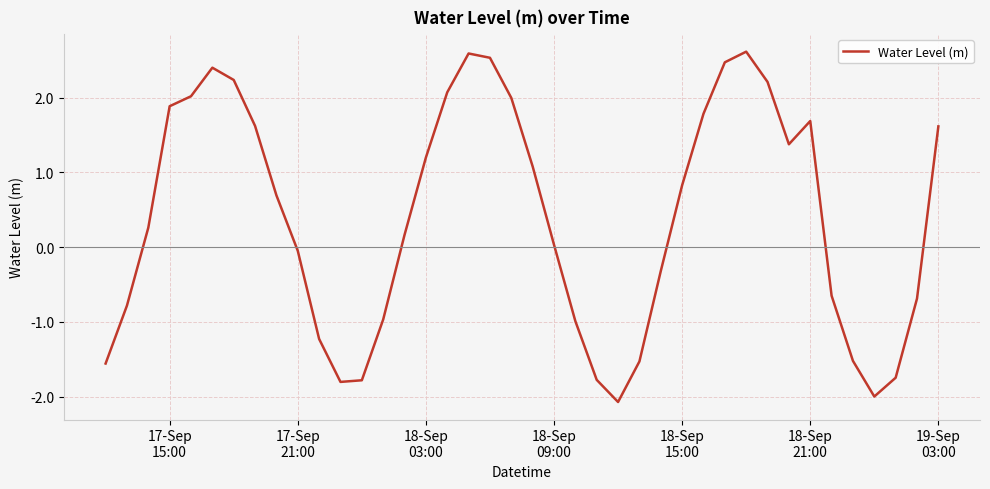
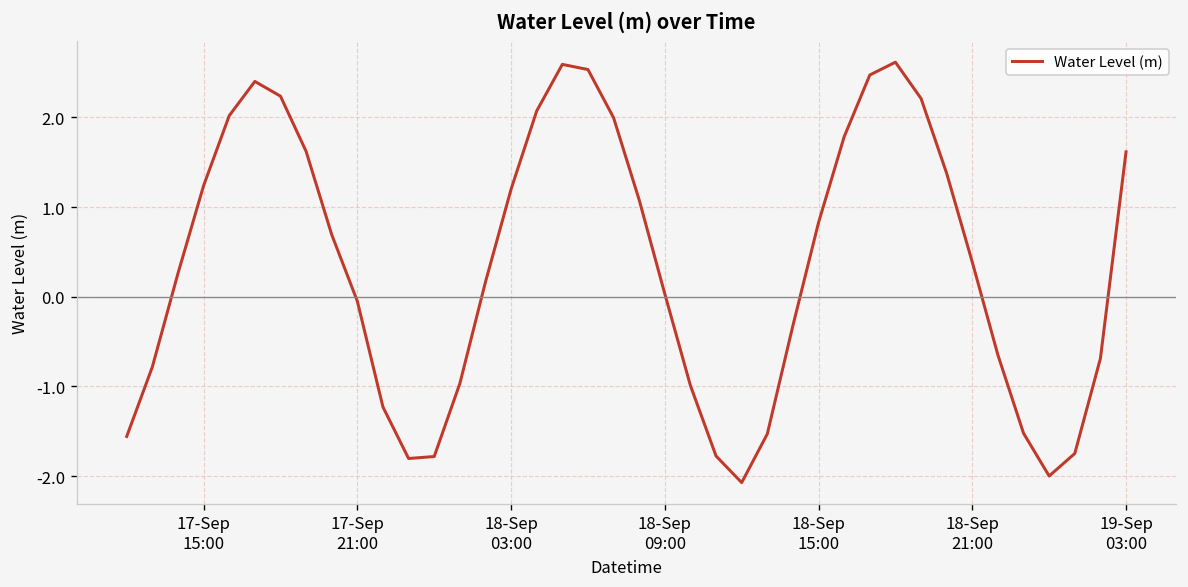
17-Sep 15:00: 1.9 -> 1.2
18-Sep 21:00: 1.7 -> 0.4
